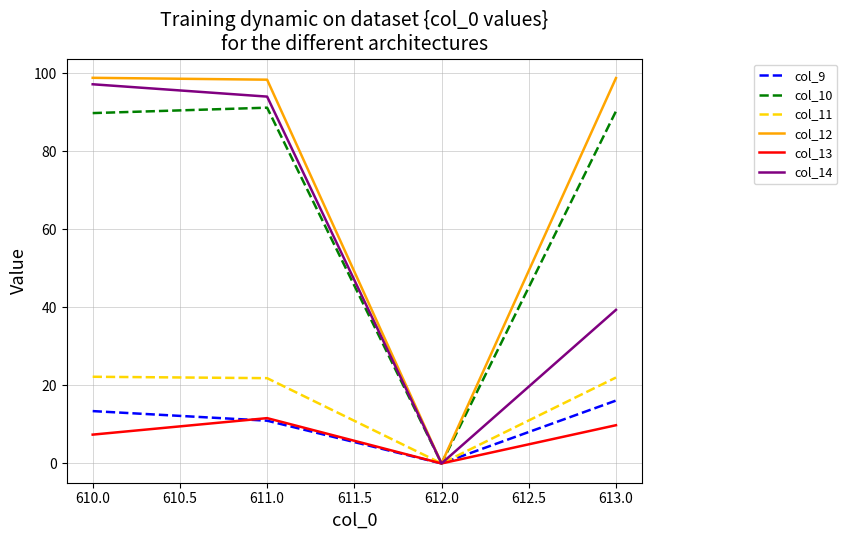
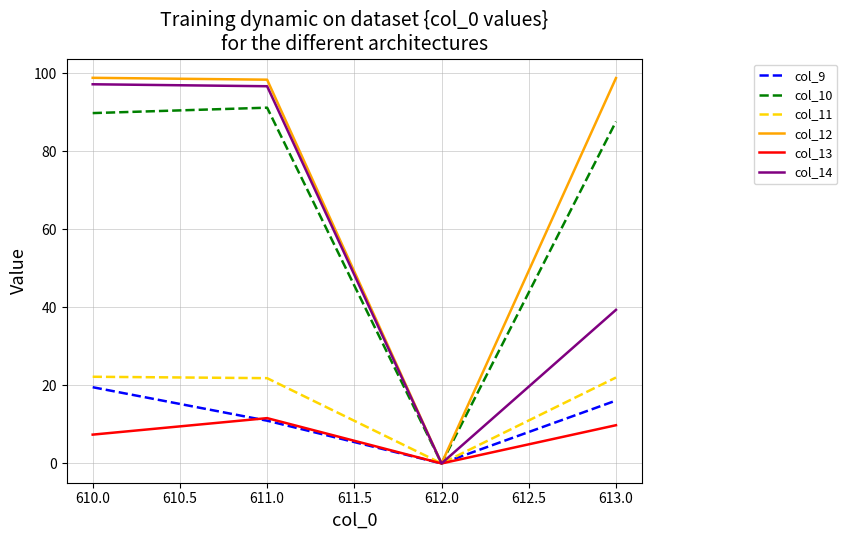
col_9, 610.0: 13 -> 20
col_14, 611.0: 94 -> 97
col_10, 613.0: 90 -> 88
